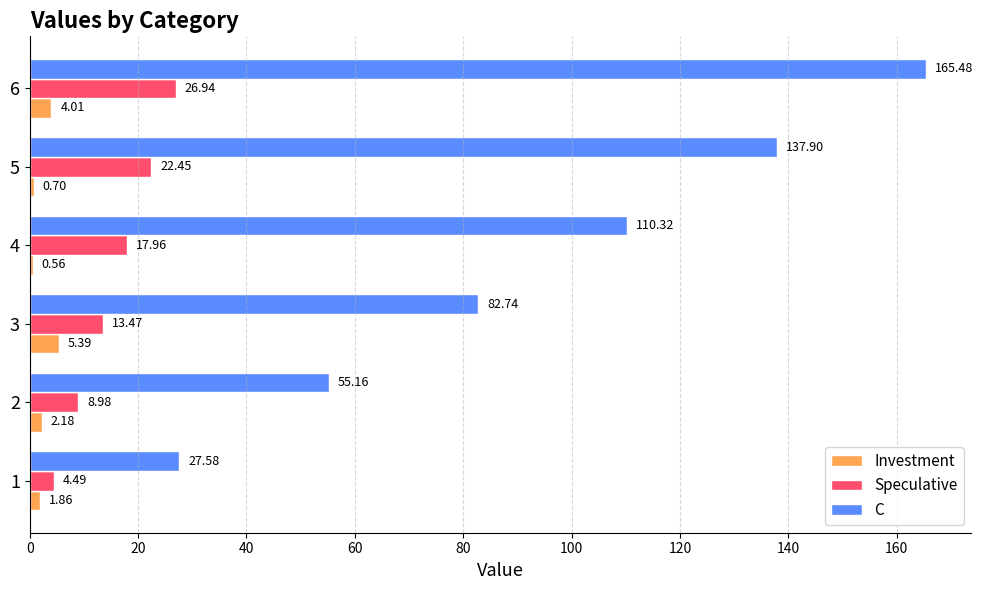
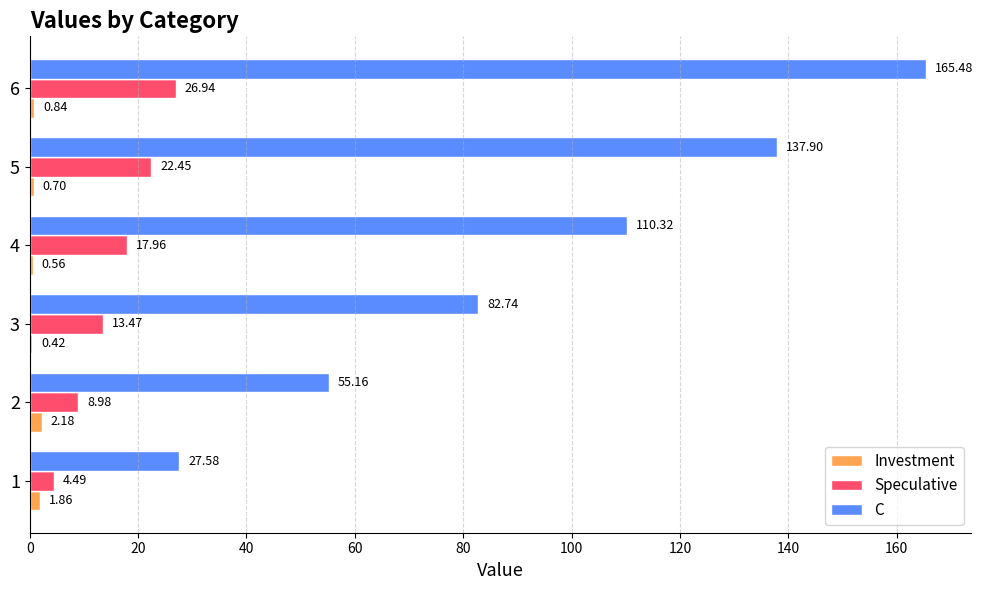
Investment, 6: 4.01 -> 0.84
Investment, 3: 5.39 -> 0.42
